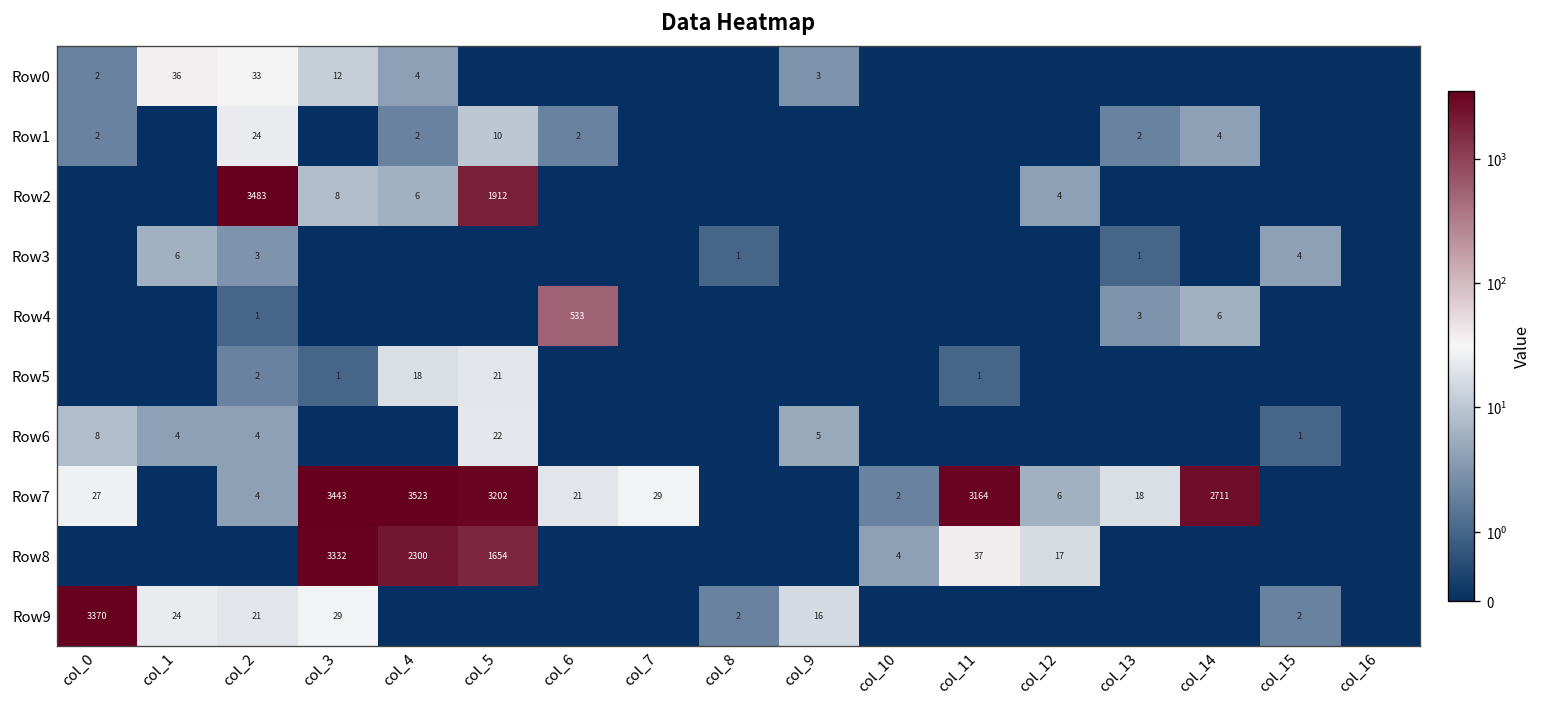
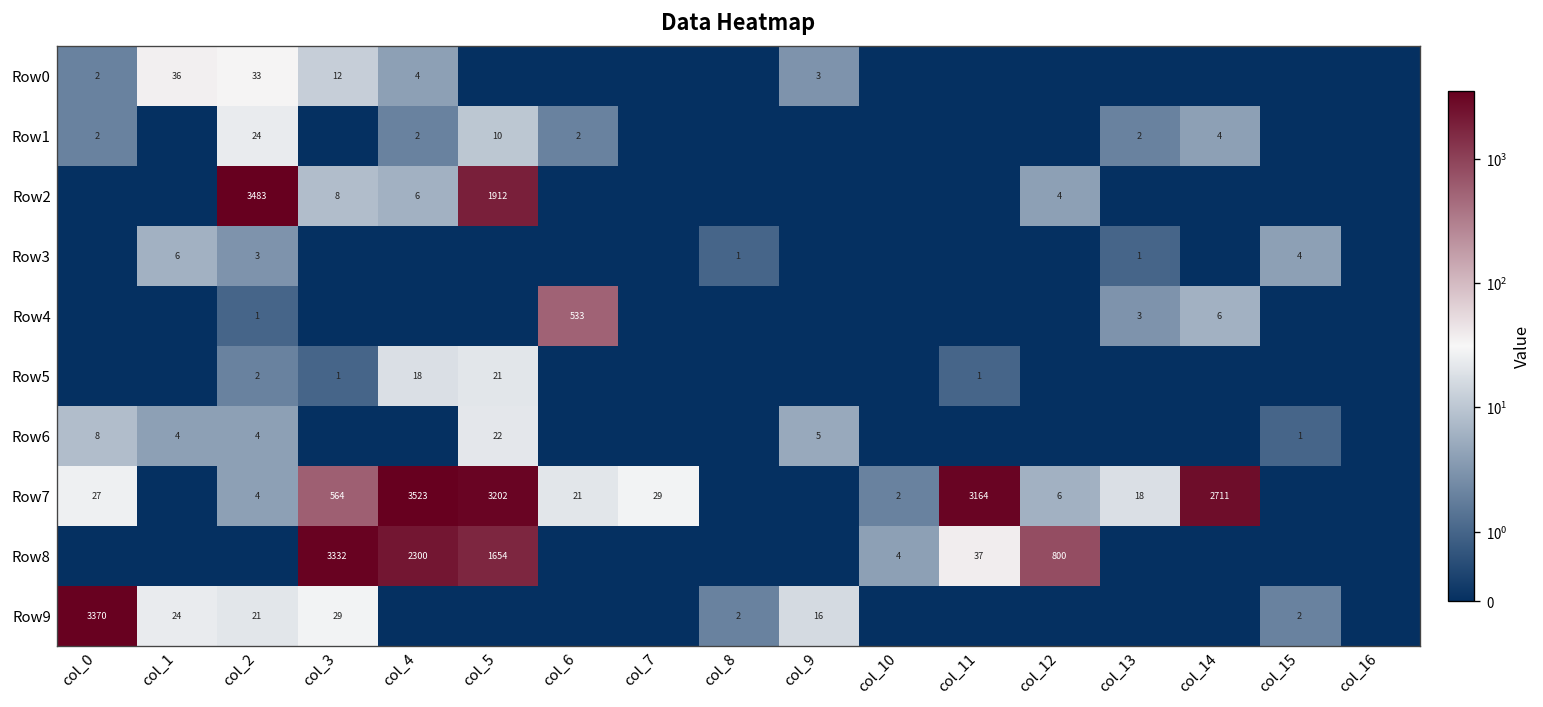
Row7, col_3: 3443 -> 564
Row8, col_12: 17 -> 800
